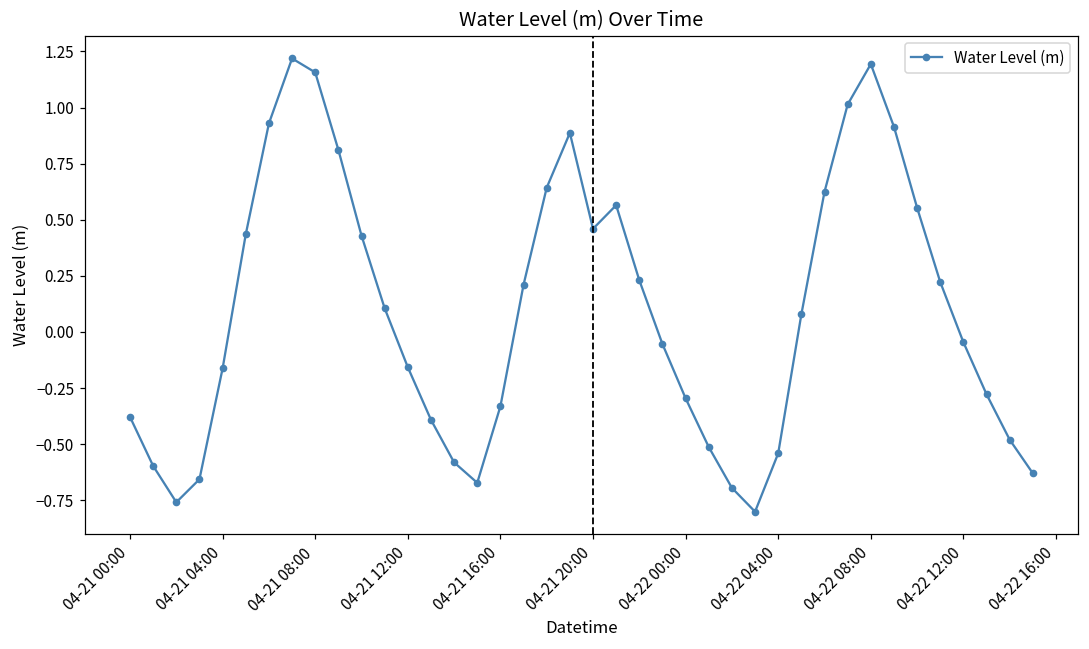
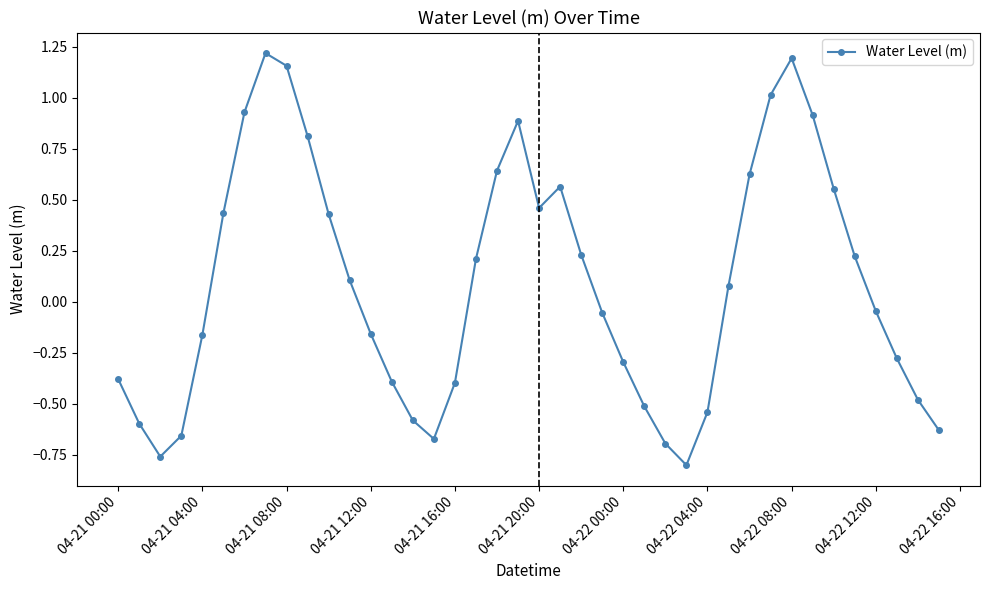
04-21 16:00: -0.33 -> -0.40
